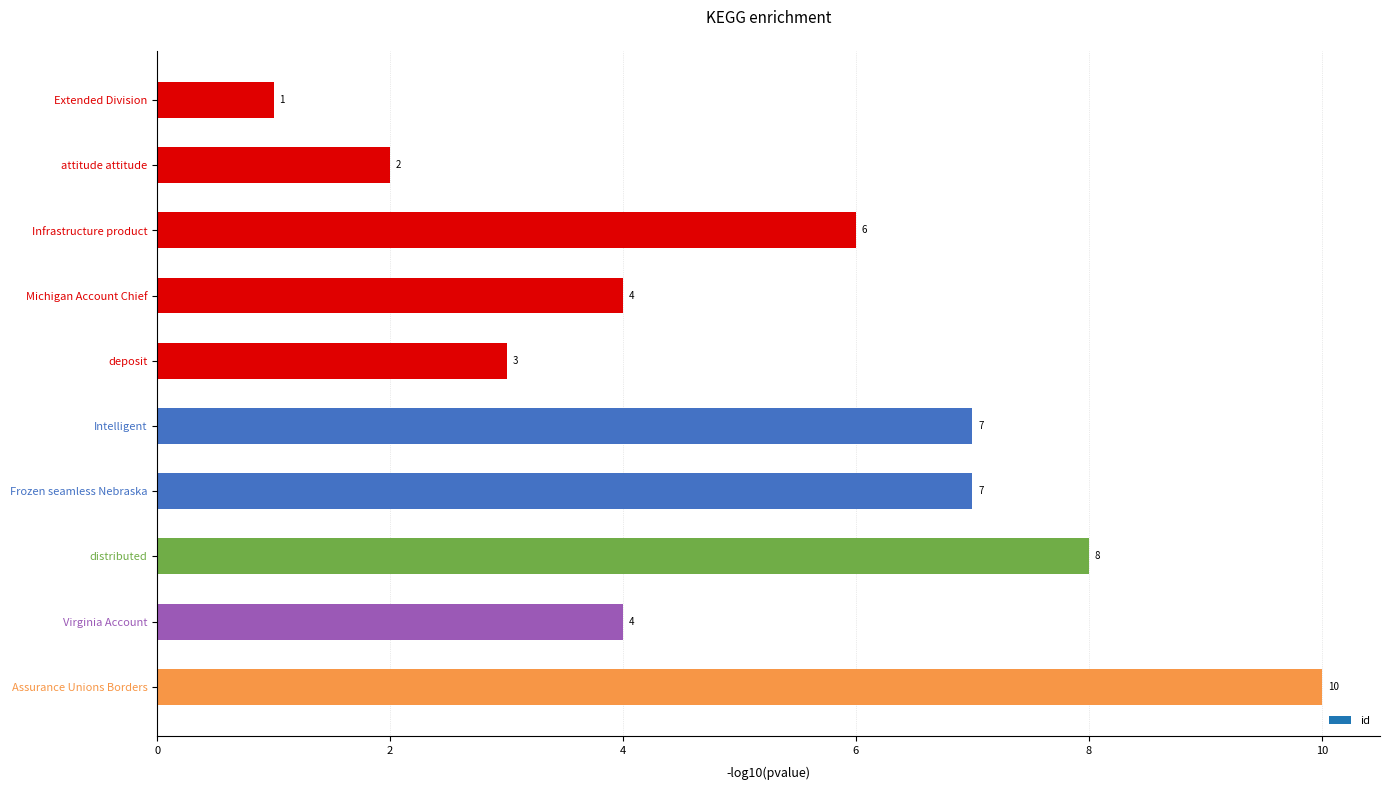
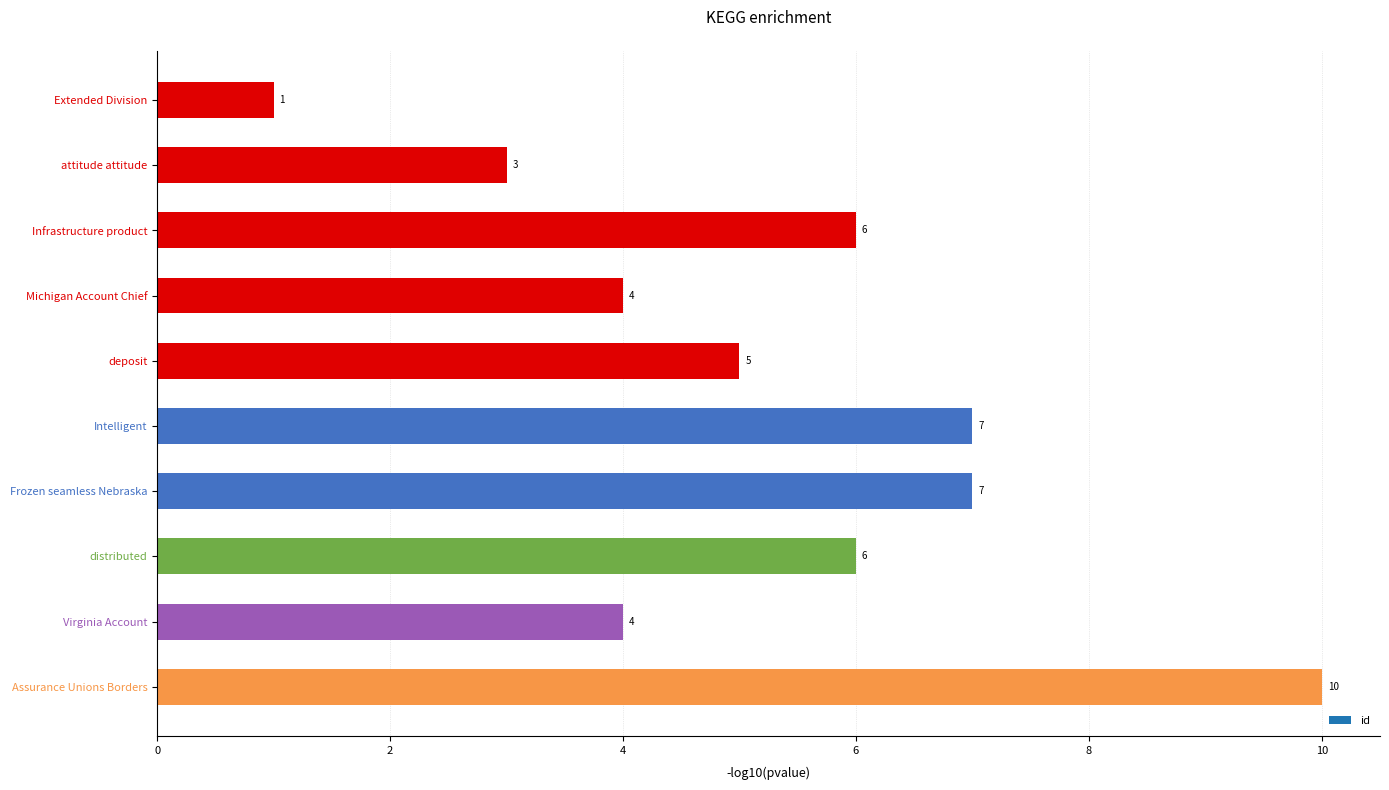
attitude attitude: 2 -> 3
deposit: 3 -> 5
distributed: 8 -> 6
